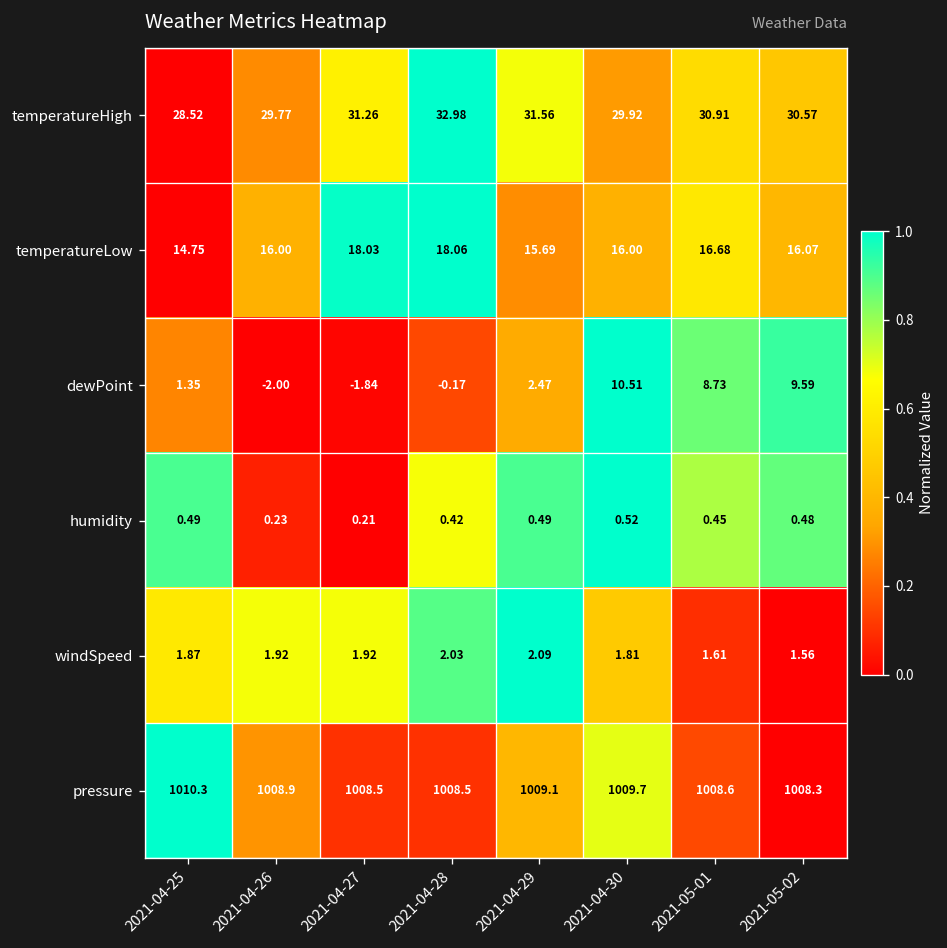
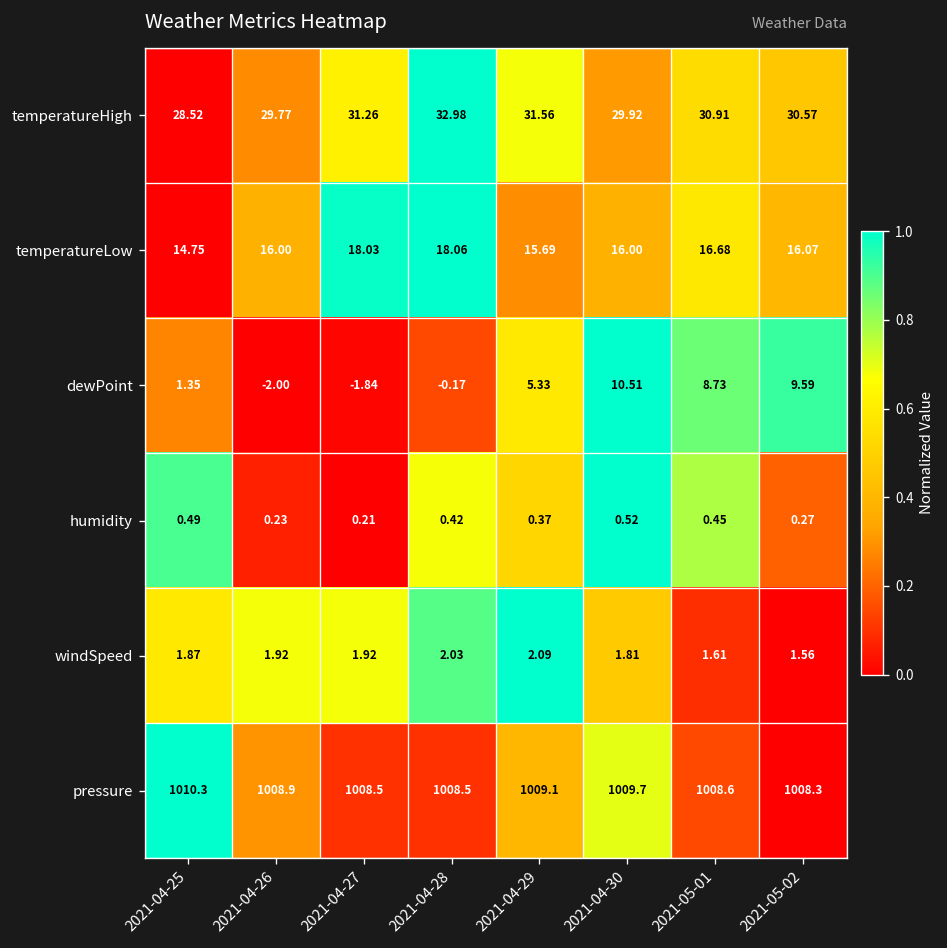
dewPoint, 2021-04-29: 2.47 -> 5.33
humidity, 2021-04-29: 0.49 -> 0.37
humidity, 2021-05-02: 0.48 -> 0.27
